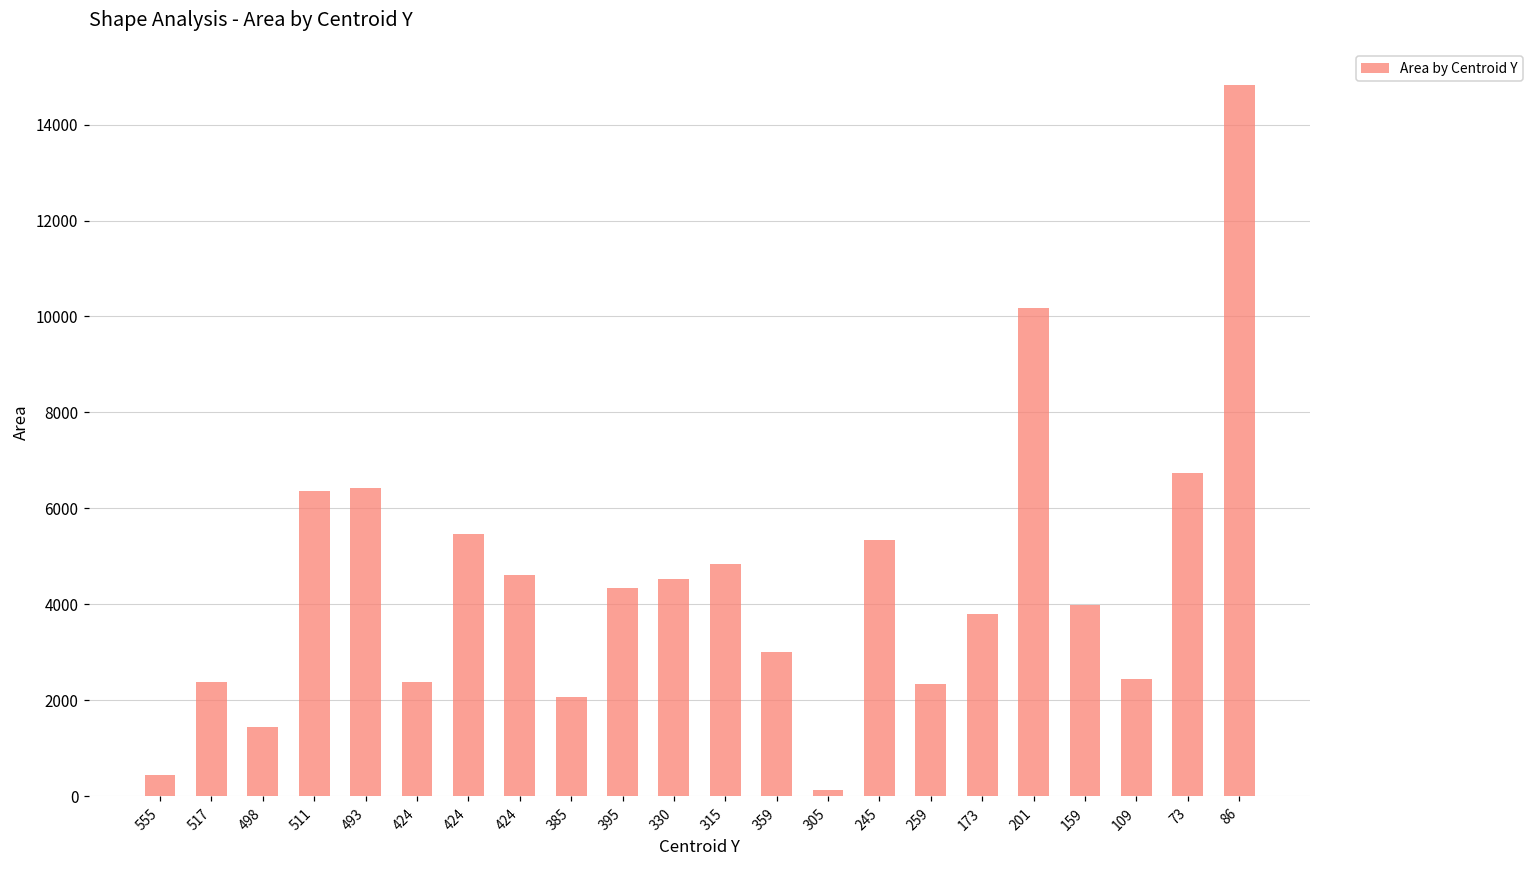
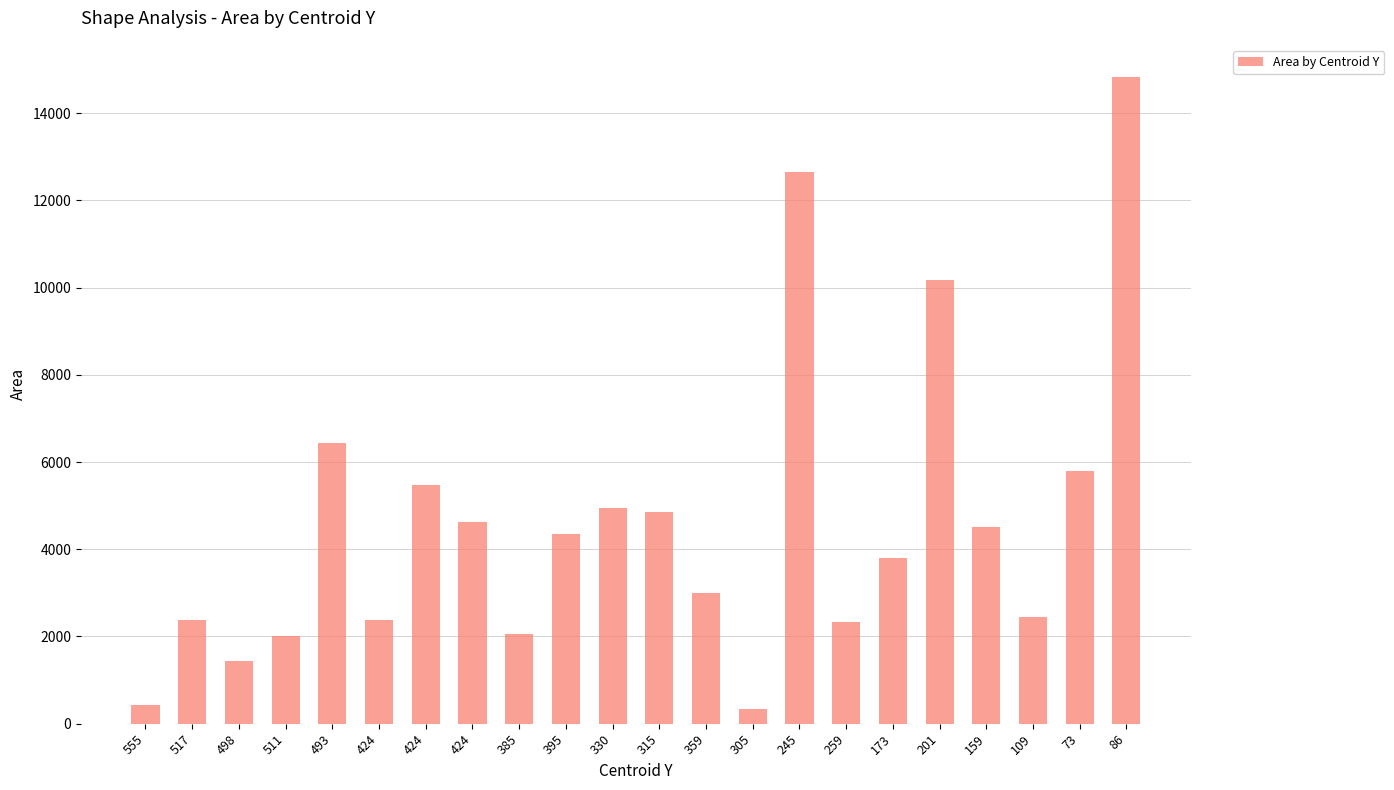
511: 6400 -> 2000
330: 4500 -> 5000
305: 100 -> 300
245: 5300 -> 12600
159: 4000 -> 4500
73: 6700 -> 5800
